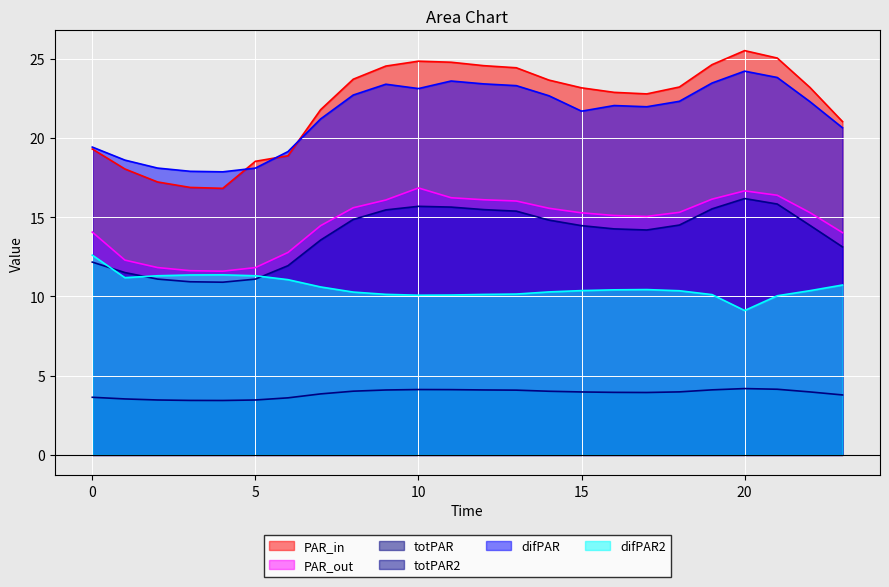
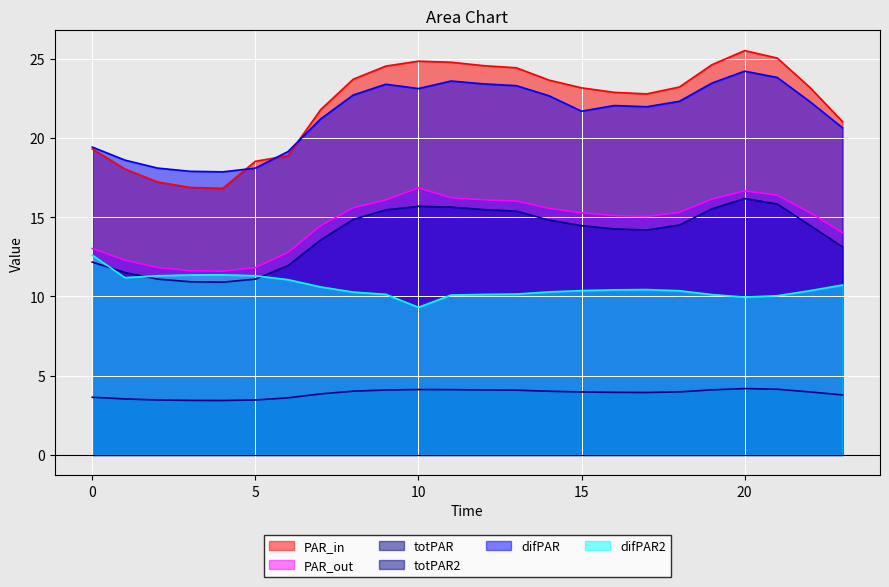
PAR_out, 0: 14.1 -> 13.0
difPAR2, 10: 10.1 -> 9.3
difPAR2, 20: 9.1 -> 10.0
